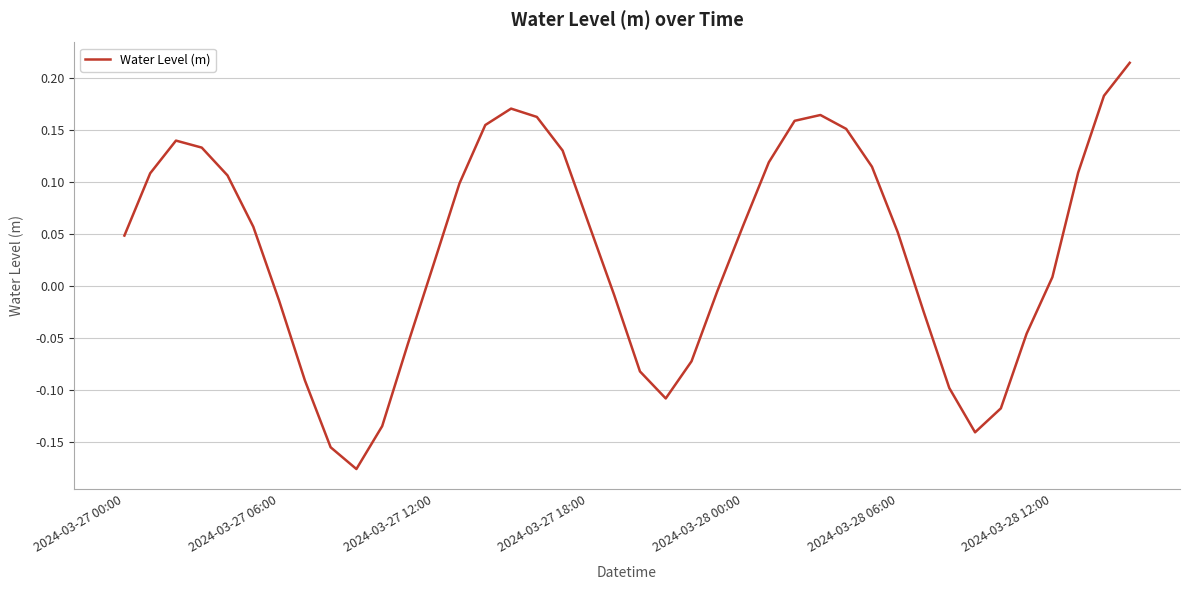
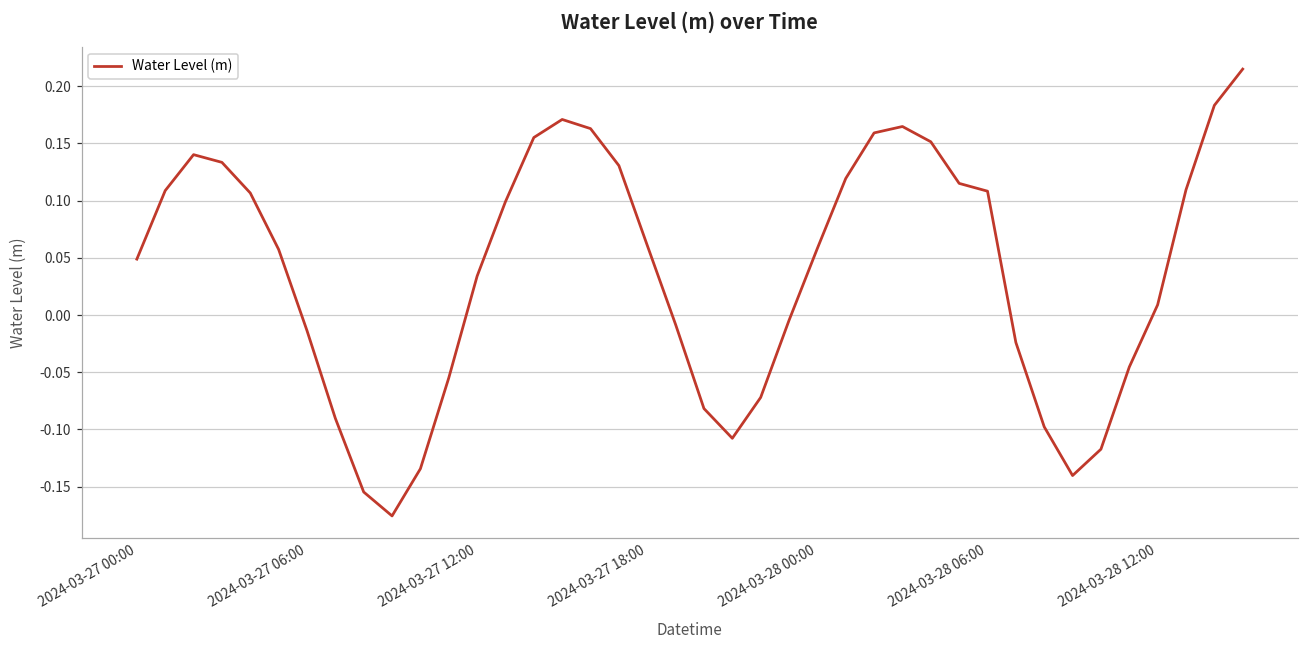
2024-03-27 12:00: 0.022 -> 0.034
2024-03-28 06:00: 0.052 -> 0.108
